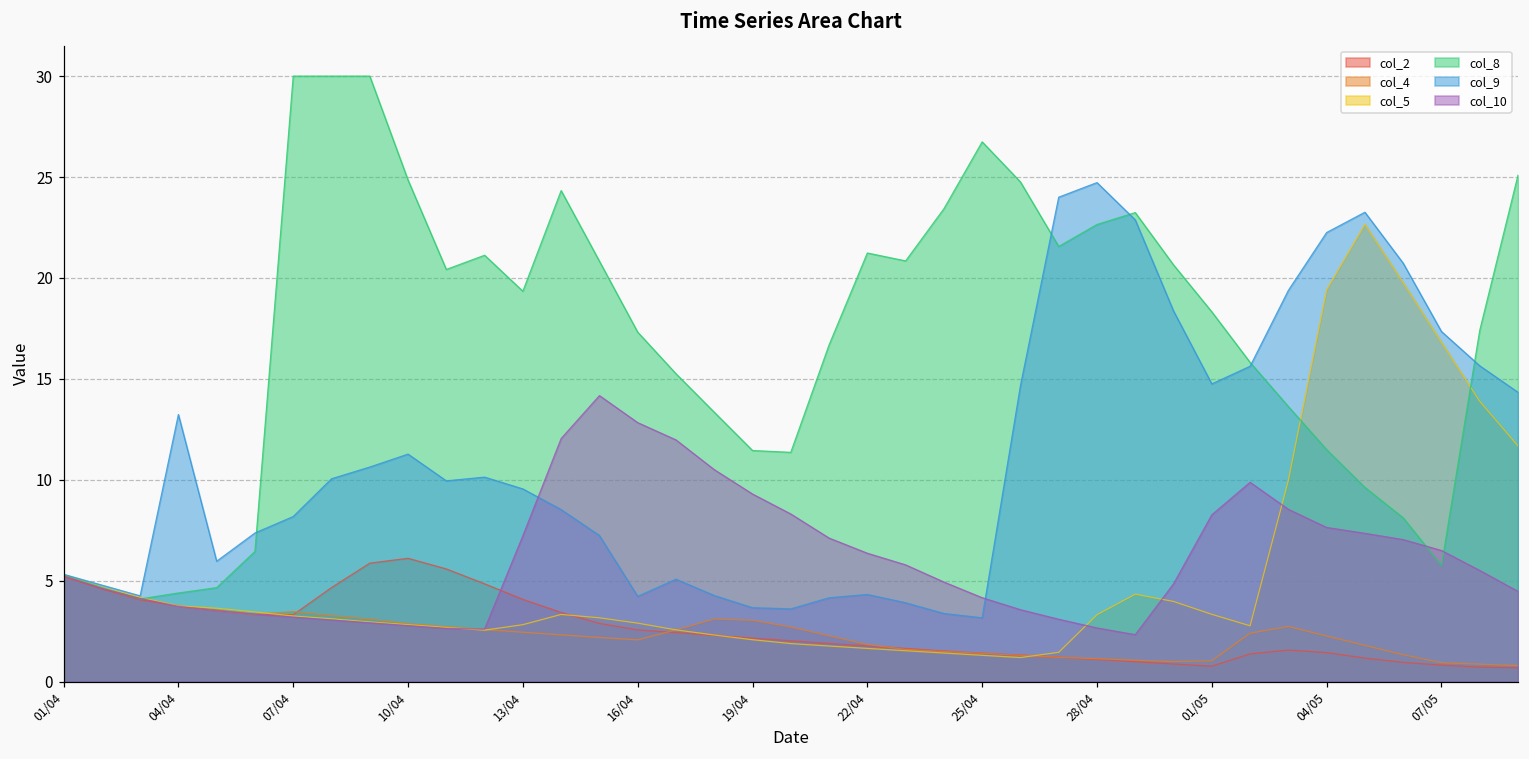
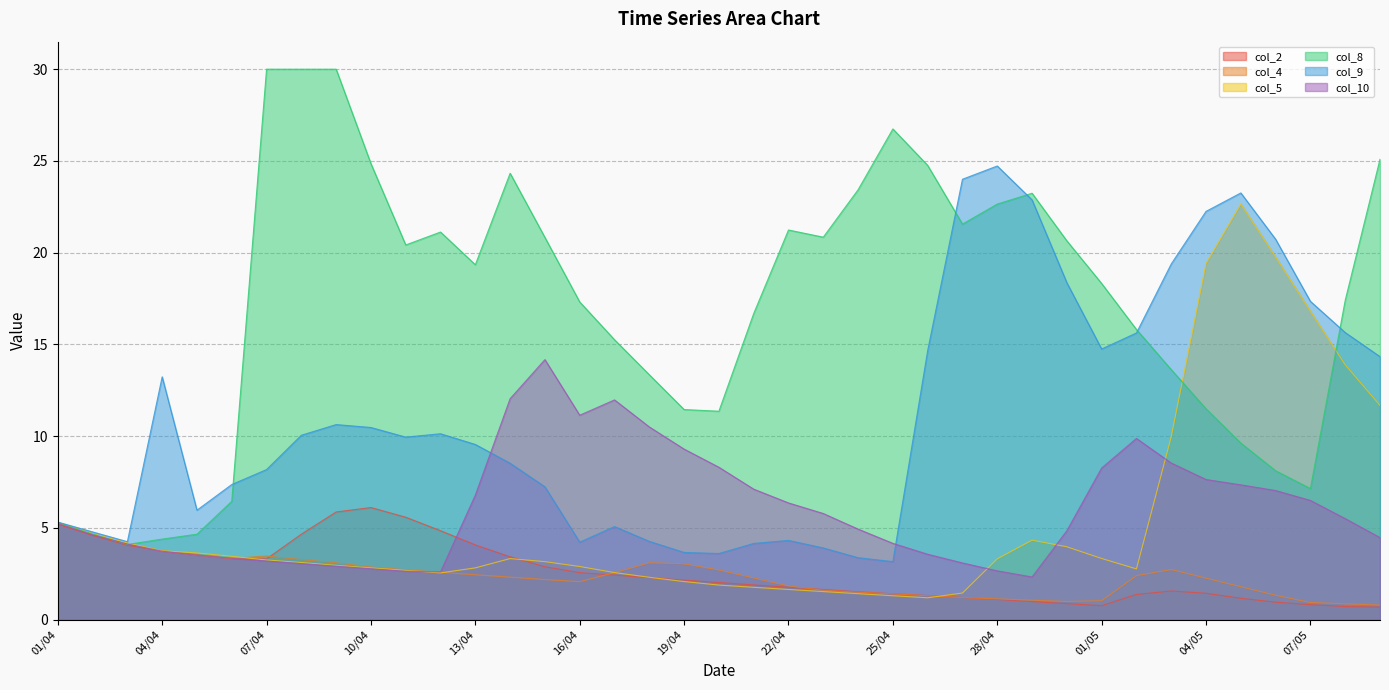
col_9, 10/04: 11.3 -> 10.5
col_10, 13/04: 7.2 -> 6.8
col_10, 16/04: 12.8 -> 11.1
col_8, 07/05: 5.8 -> 7.1
